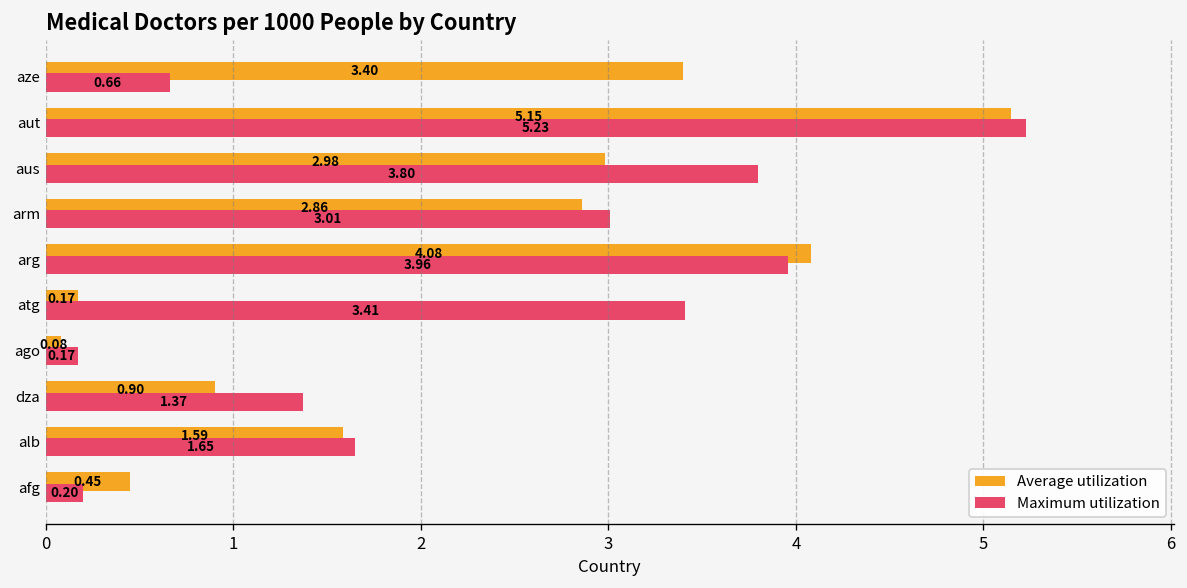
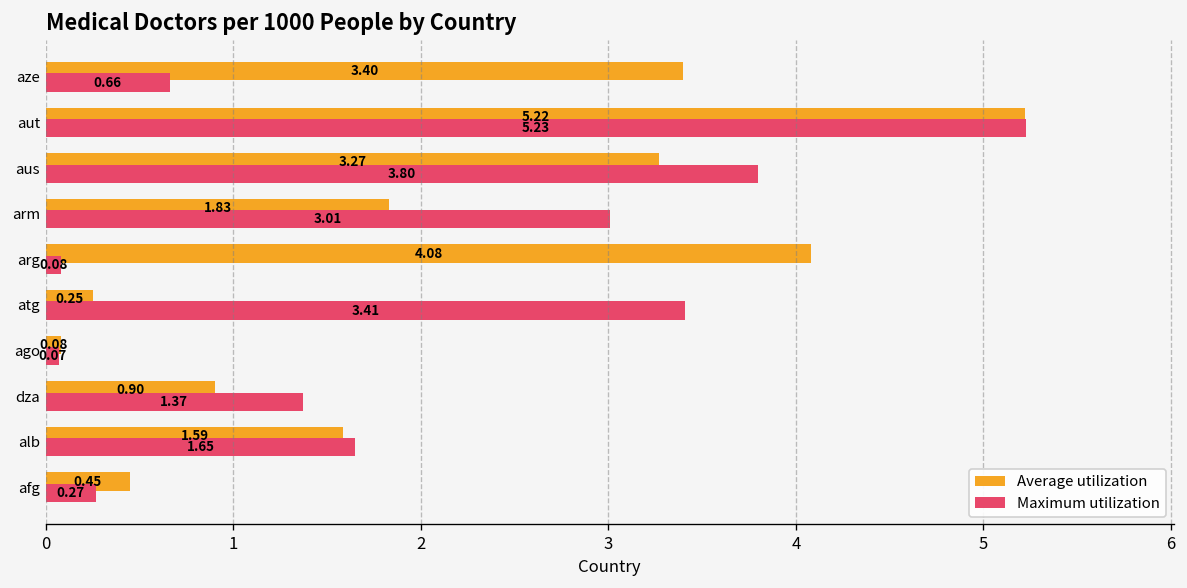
Average utilization, aut: 5.15 -> 5.22
Average utilization, aus: 2.98 -> 3.27
Average utilization, arm: 2.86 -> 1.83
Maximum utilization, arg: 3.96 -> 0.08
Average utilization, atg: 0.17 -> 0.25
Maximum utilization, ago: 0.17 -> 0.07
Maximum utilization, afg: 0.20 -> 0.27
